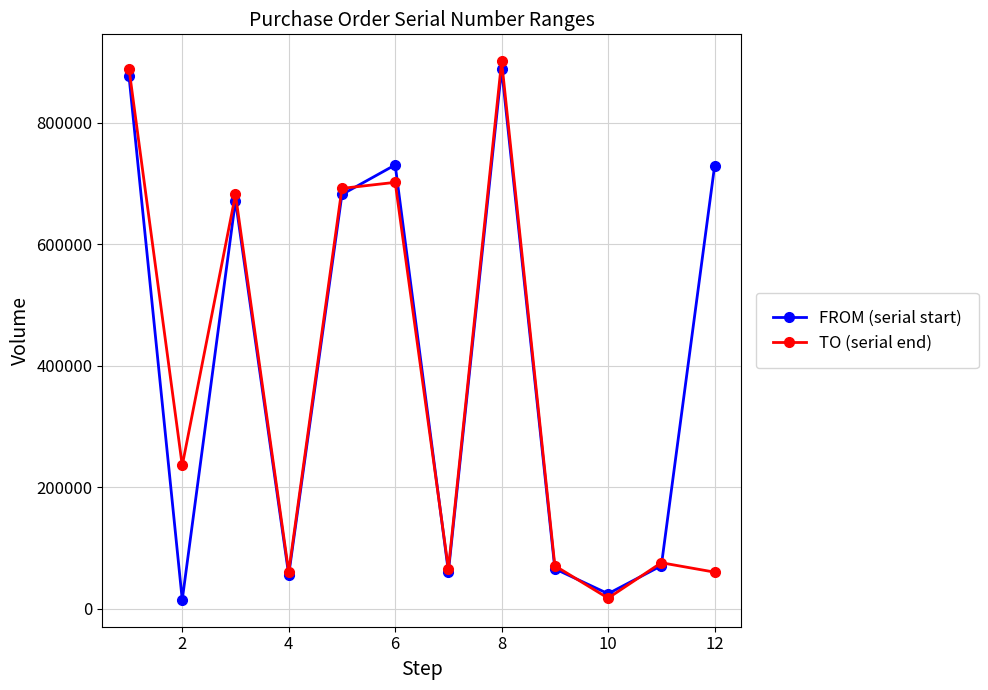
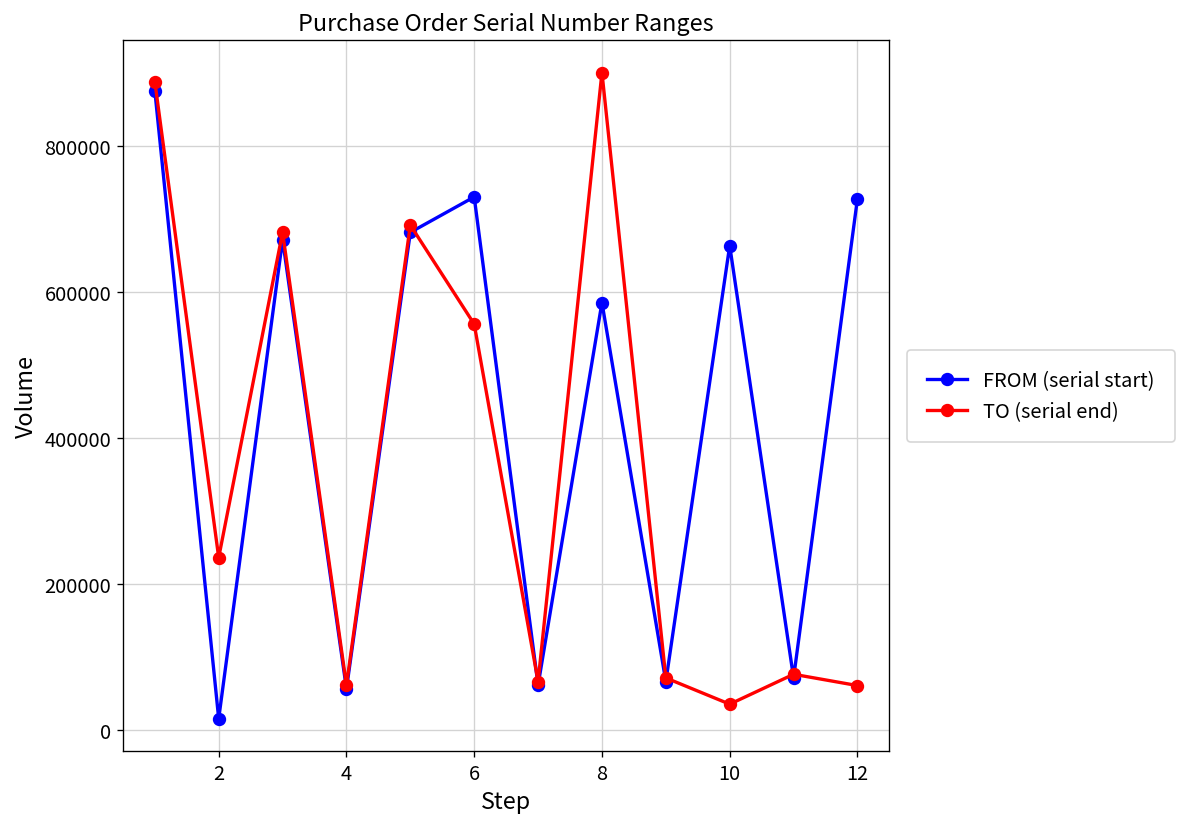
TO (serial end), 6: 700000 -> 560000
FROM (serial start), 8: 890000 -> 590000
FROM (serial start), 10: 30000 -> 660000
TO (serial end), 10: 20000 -> 40000
